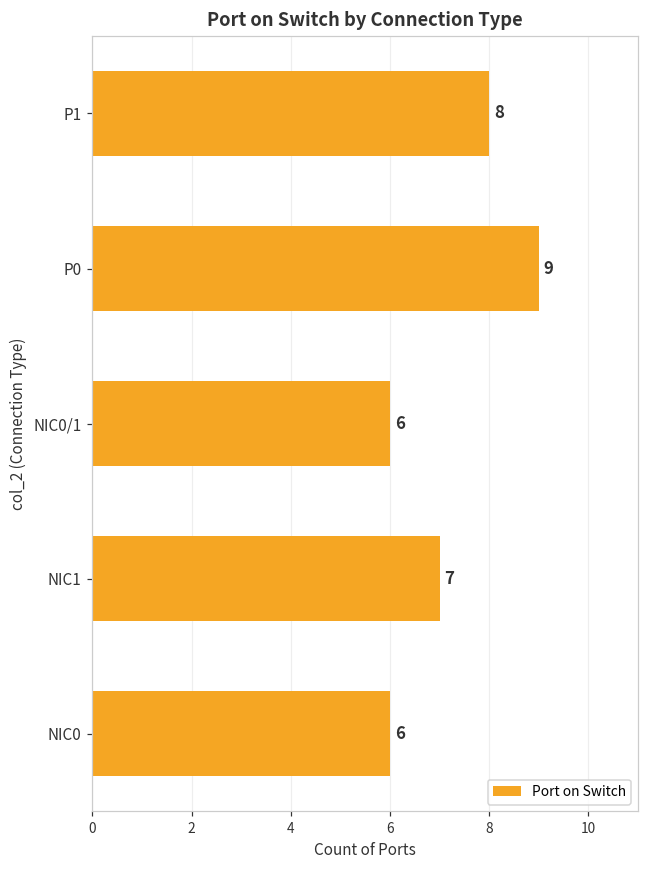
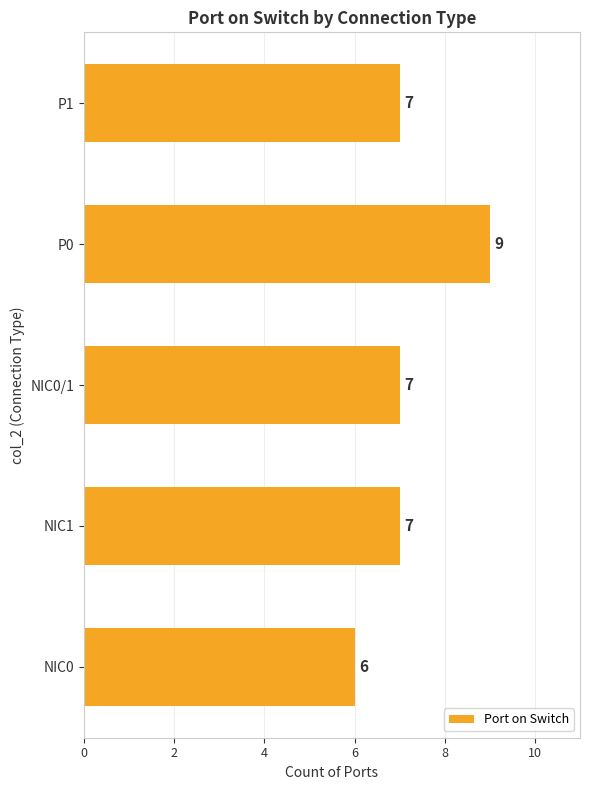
P1: 8 -> 7
NIC0/1: 6 -> 7
